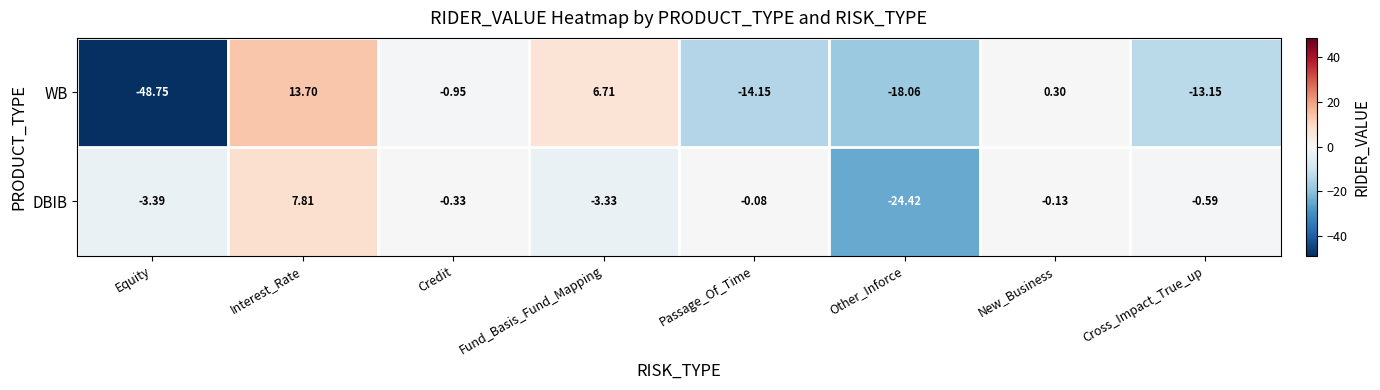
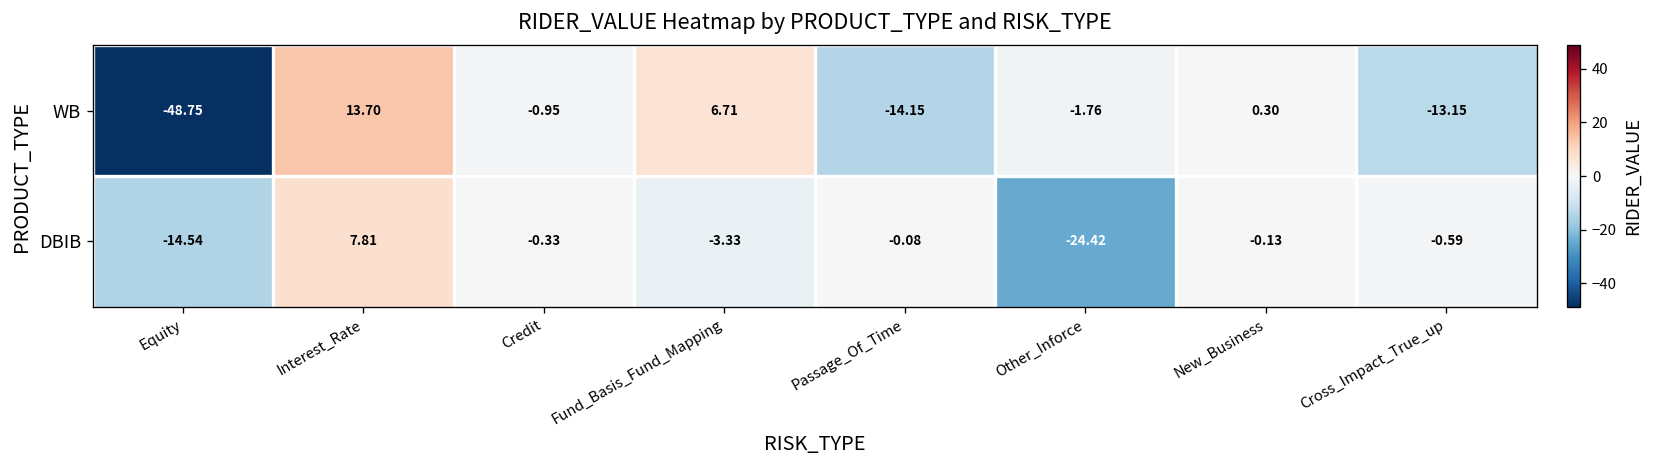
WB, Other_Inforce: -18.06 -> -1.76
DBIB, Equity: -3.39 -> -14.54
